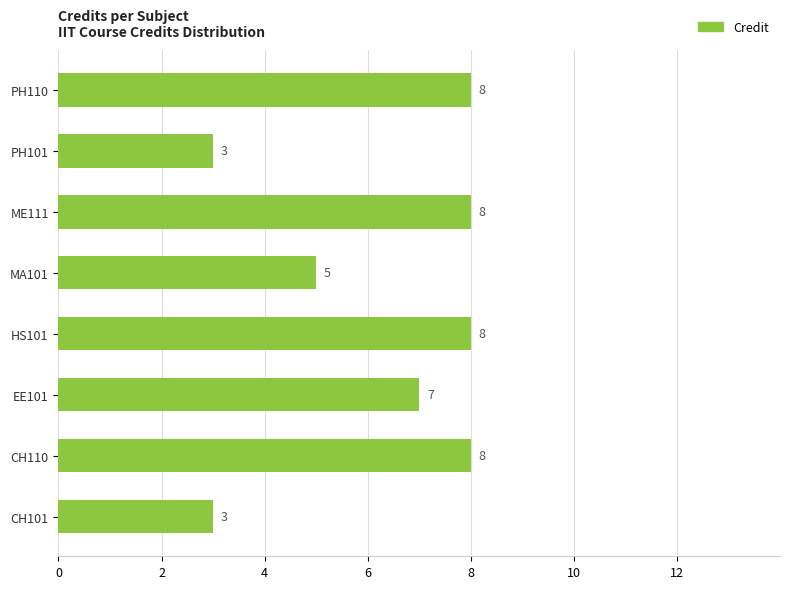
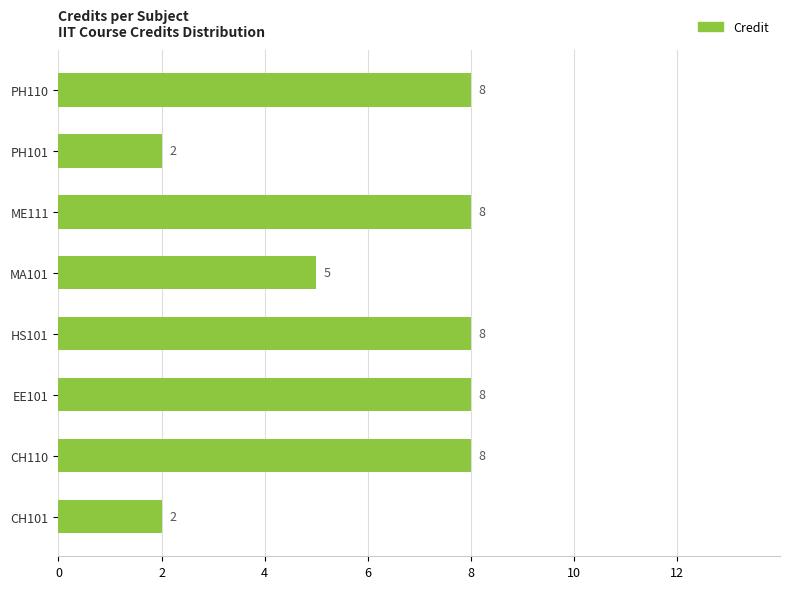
PH101: 3 -> 2
EE101: 7 -> 8
CH101: 3 -> 2
